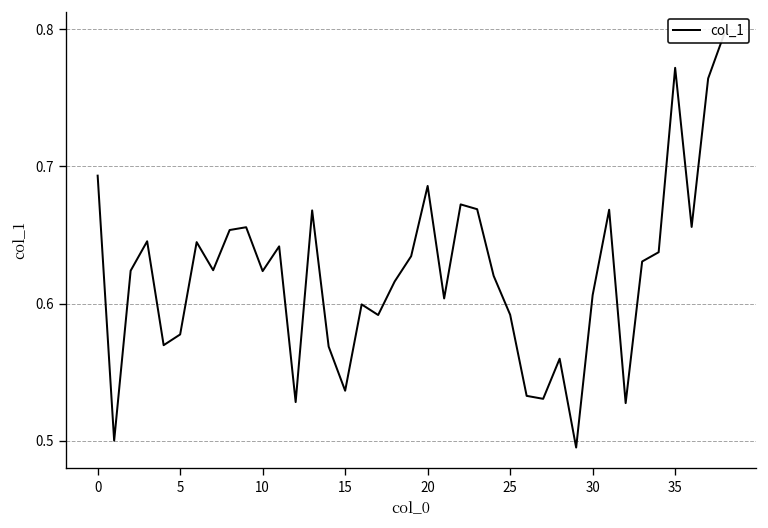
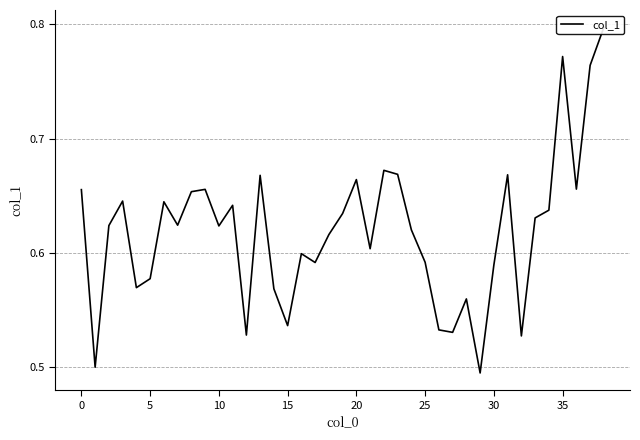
0: 0.693 -> 0.655
20: 0.686 -> 0.664
30: 0.606 -> 0.590
